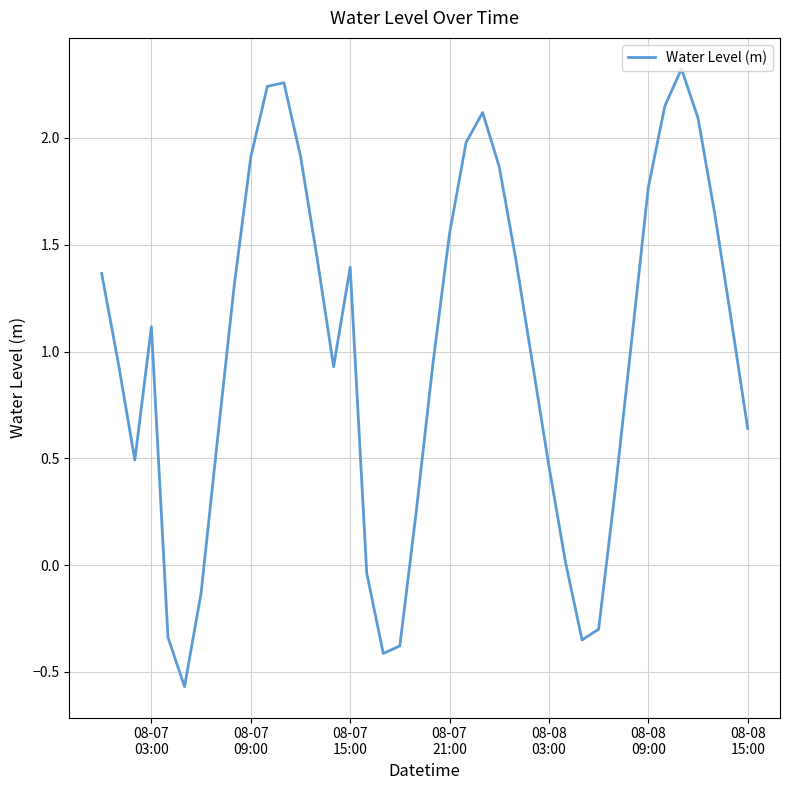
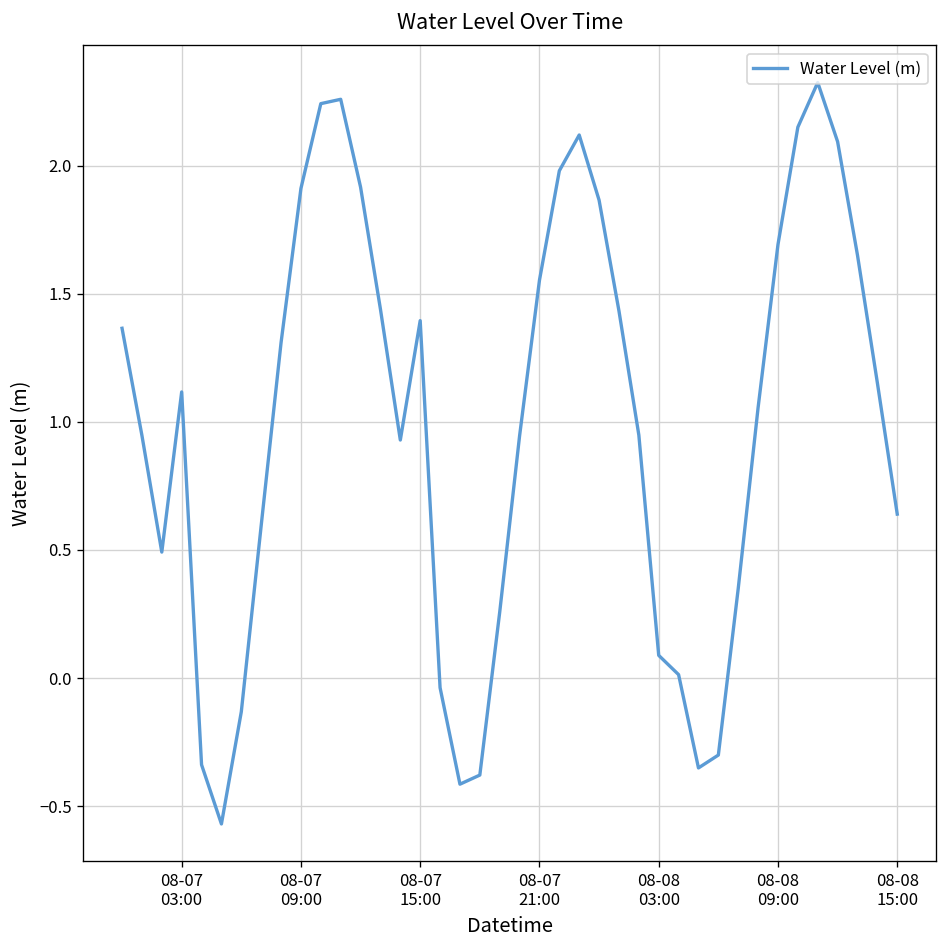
08-08 03:00: 0.46 -> 0.09
08-08 09:00: 1.77 -> 1.69
